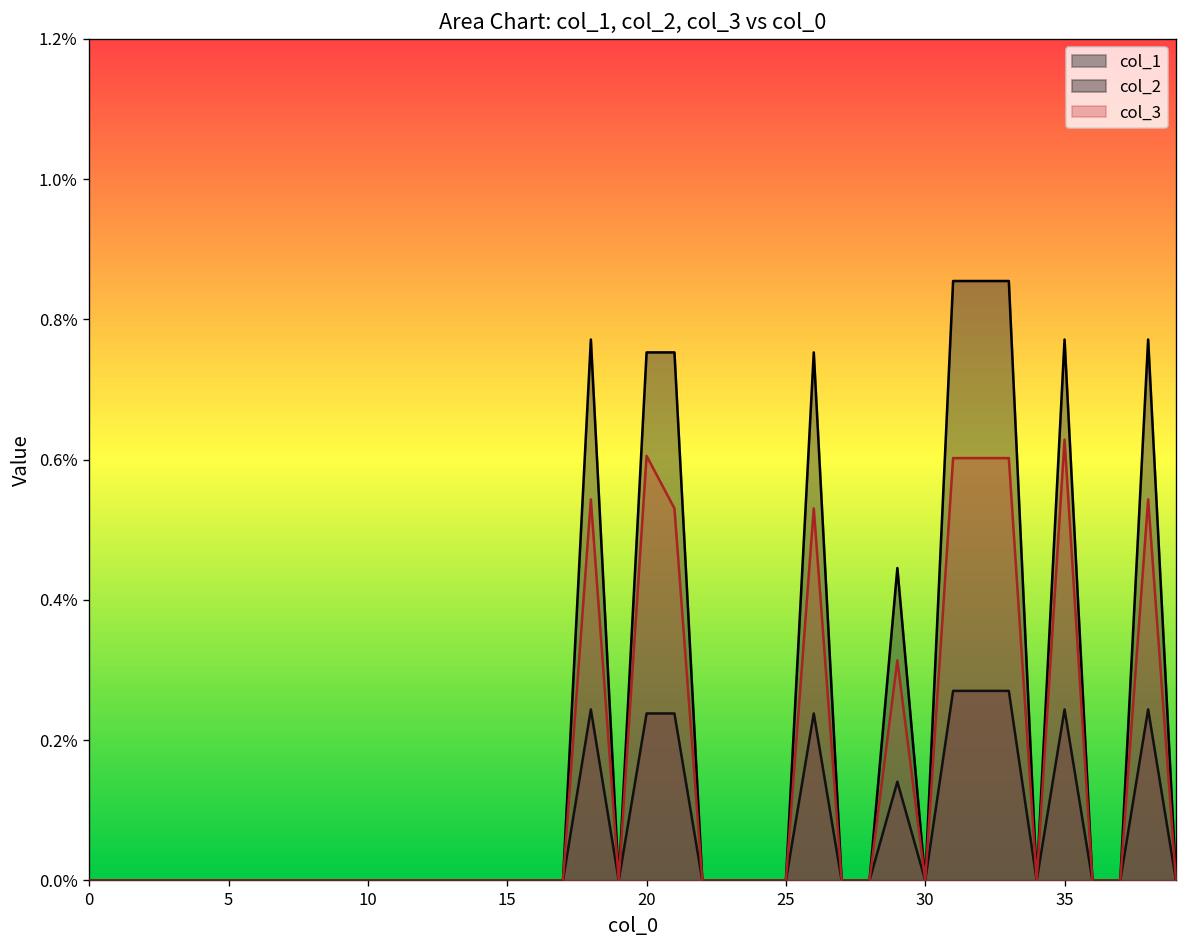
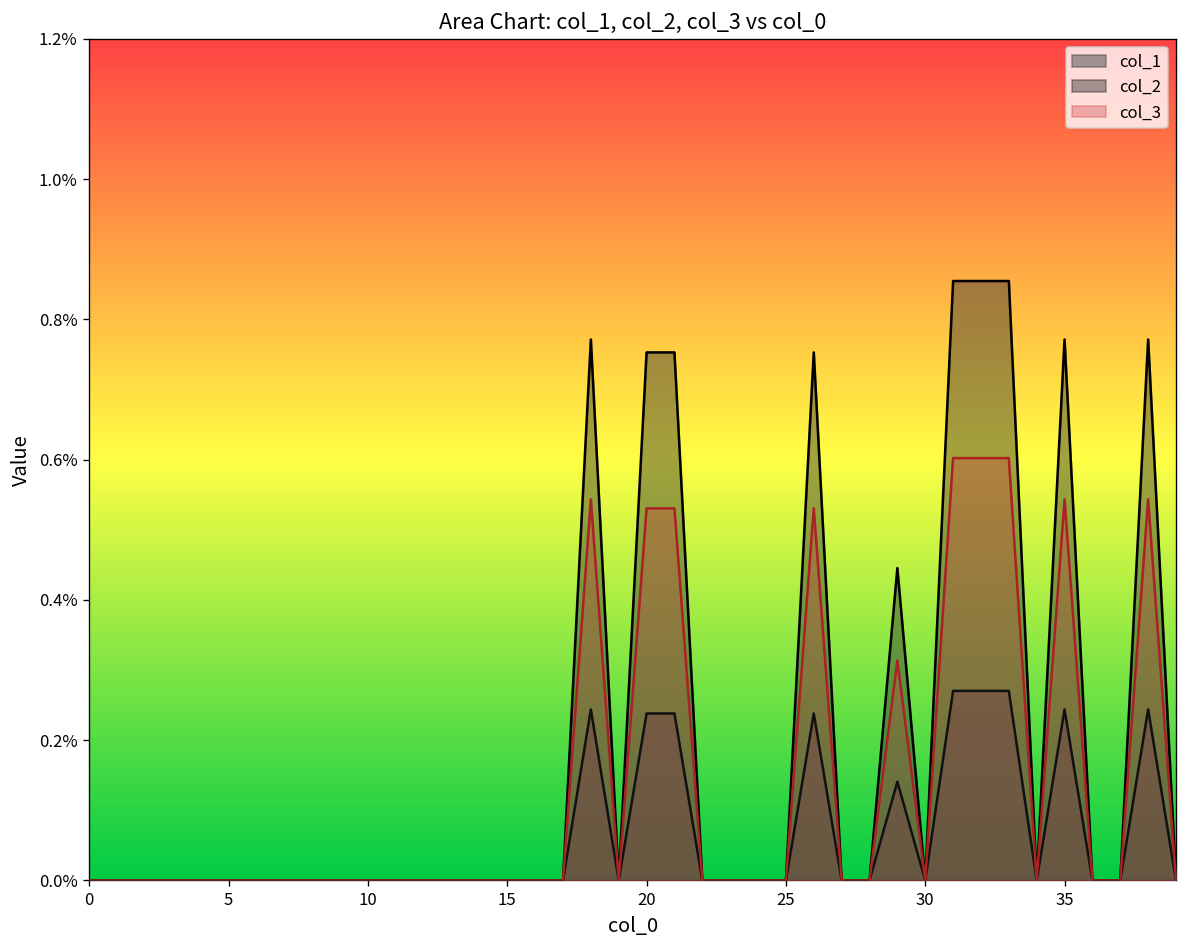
col_3, 20: 0.61% -> 0.53%
col_3, 35: 0.63% -> 0.54%
